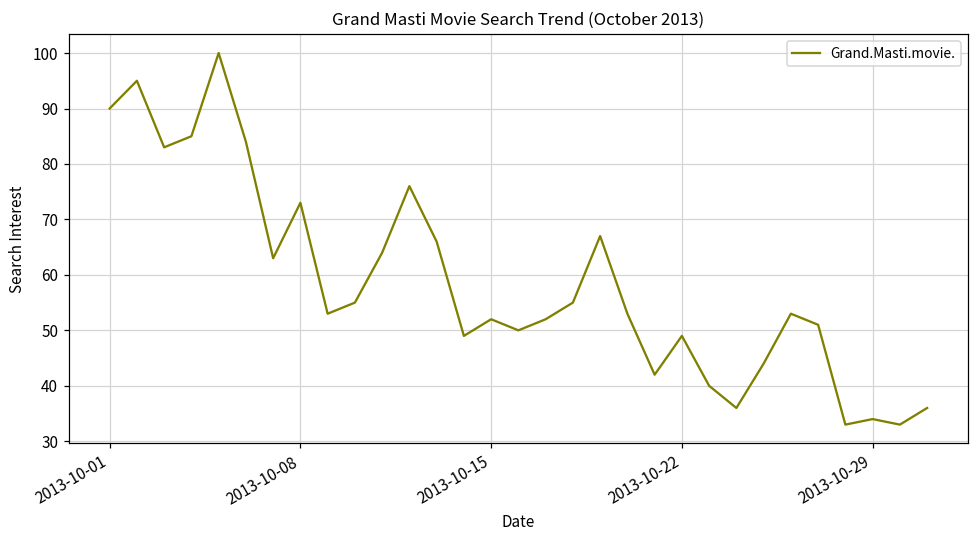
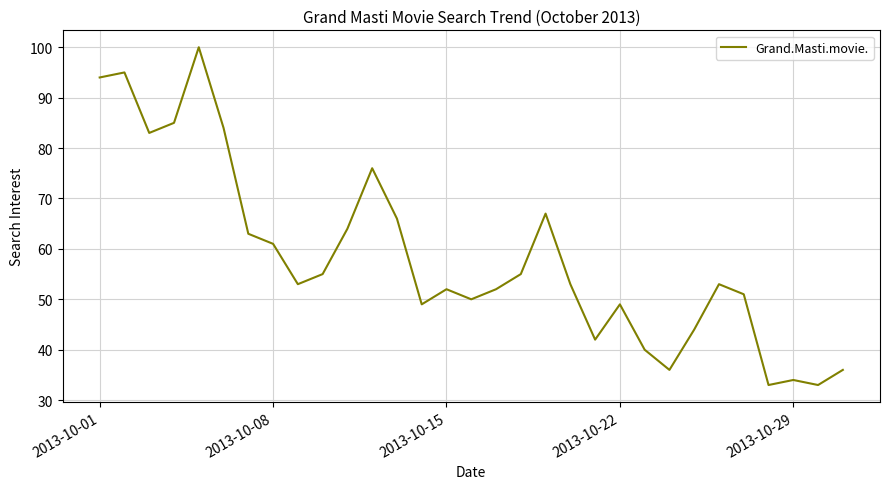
2013-10-01: 90 -> 94
2013-10-08: 73 -> 61
